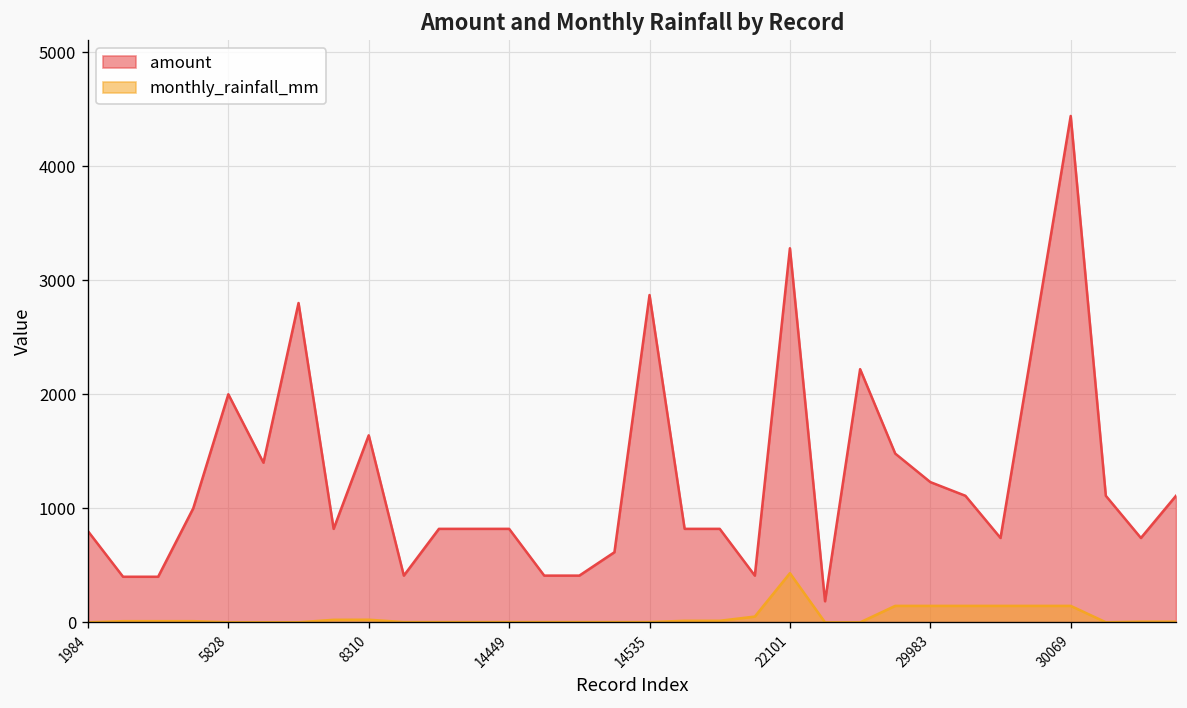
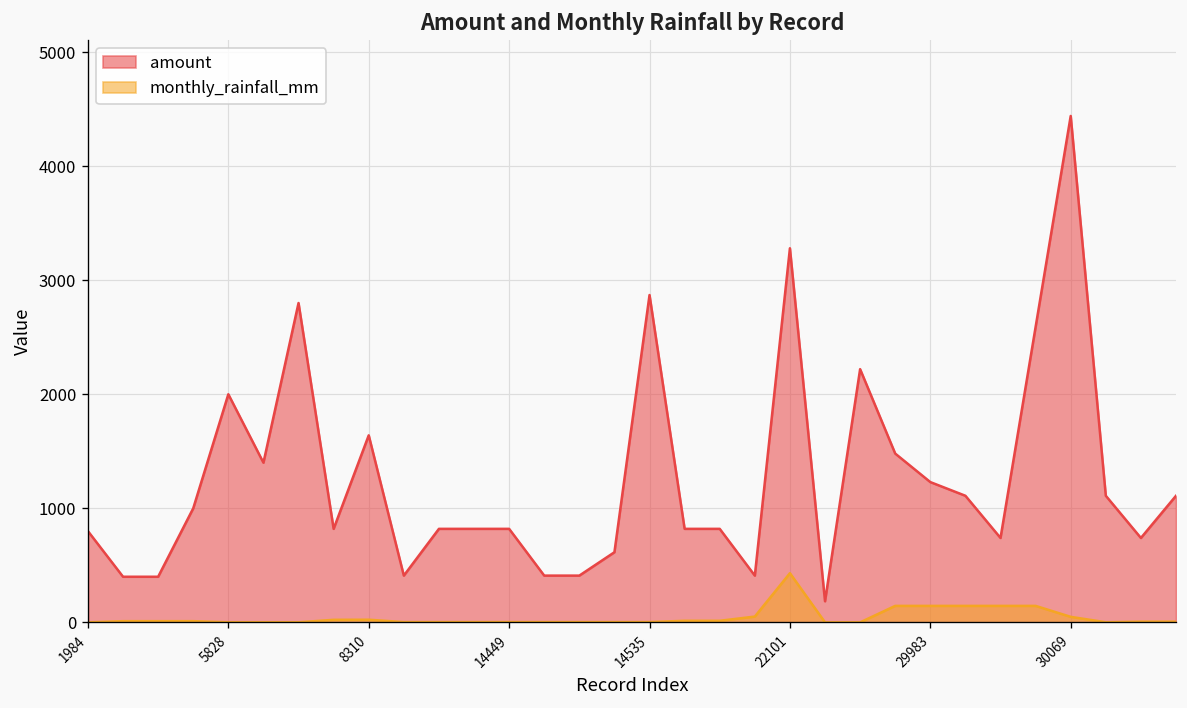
monthly_rainfall_mm, 30069: 100 -> 0
